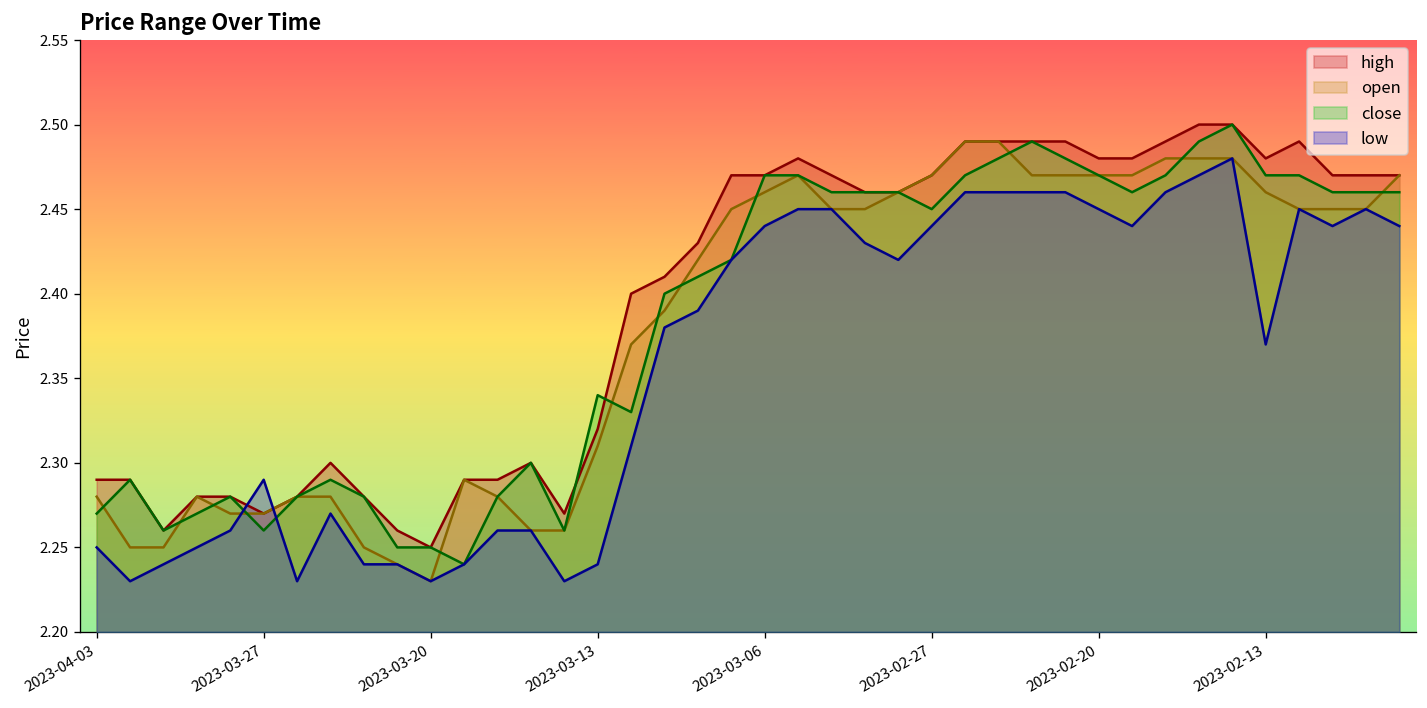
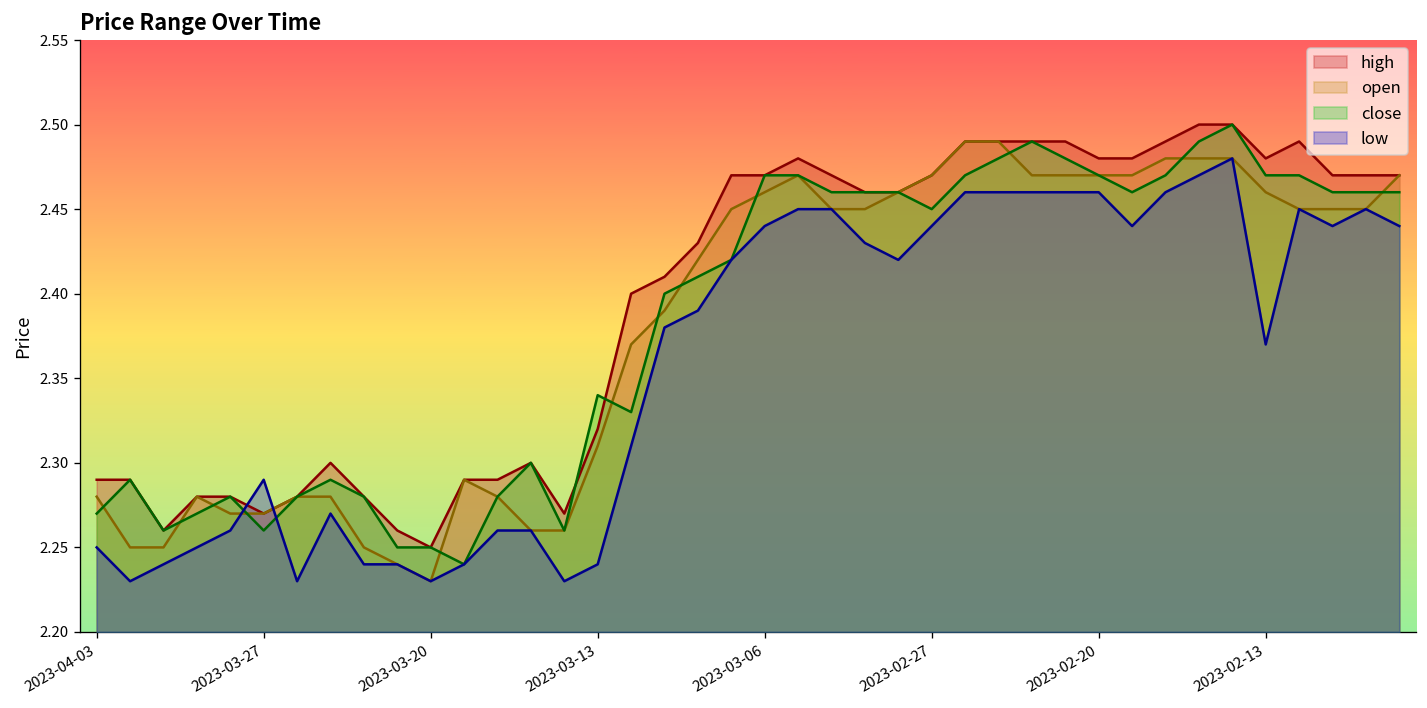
low, 2023-02-20: 2.45 -> 2.46
